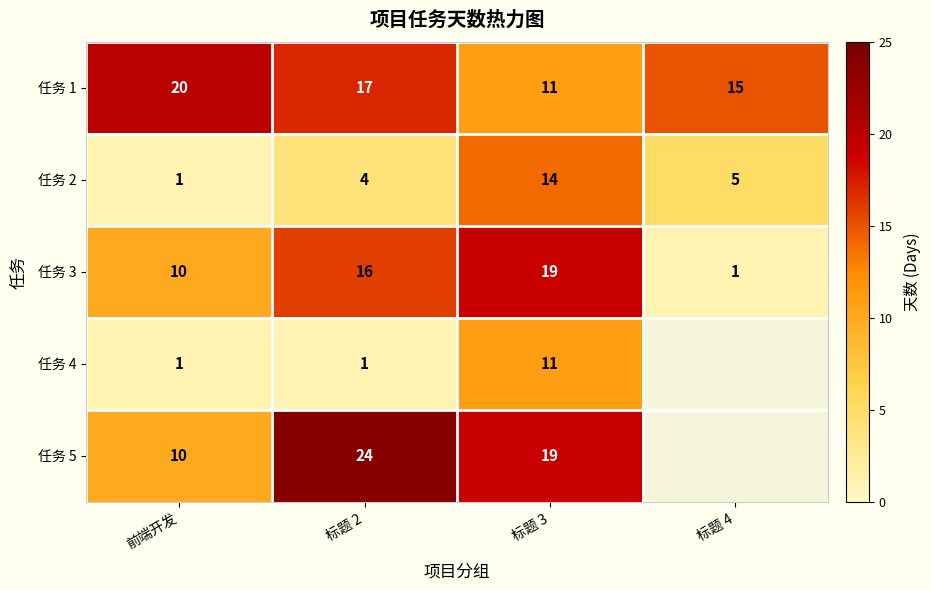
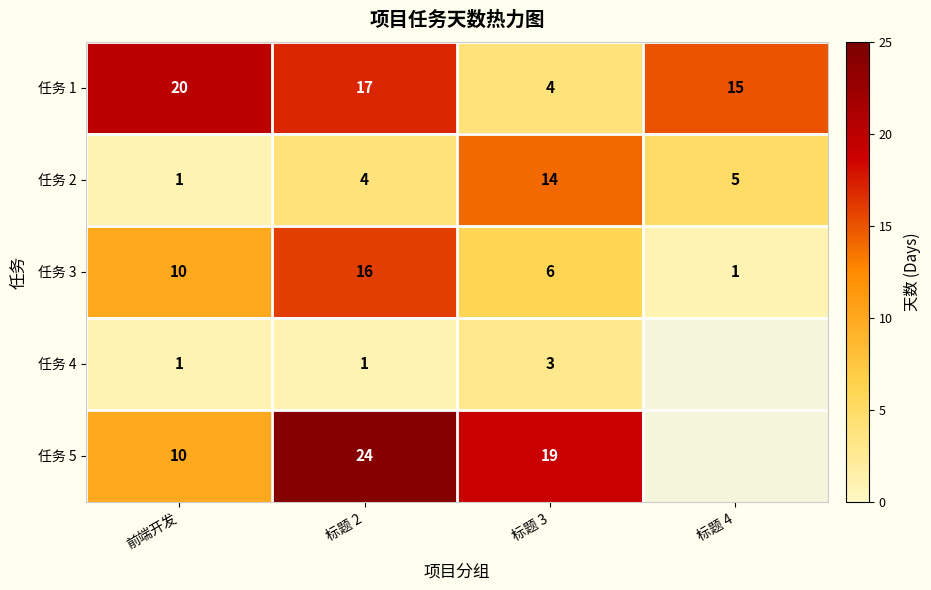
任务 1, 标题 3: 11 -> 4
任务 3, 标题 3: 19 -> 6
任务 4, 标题 3: 11 -> 3
